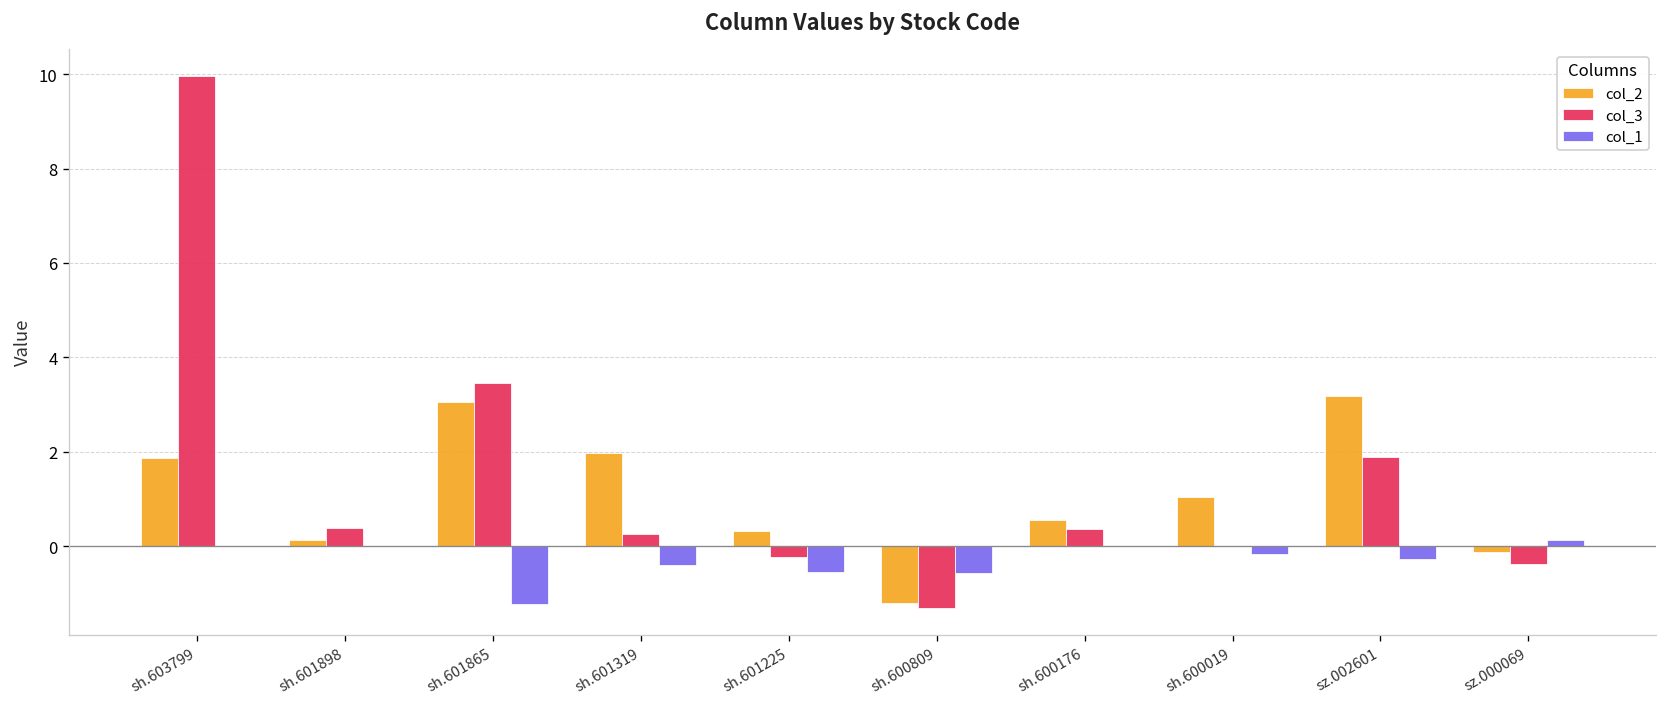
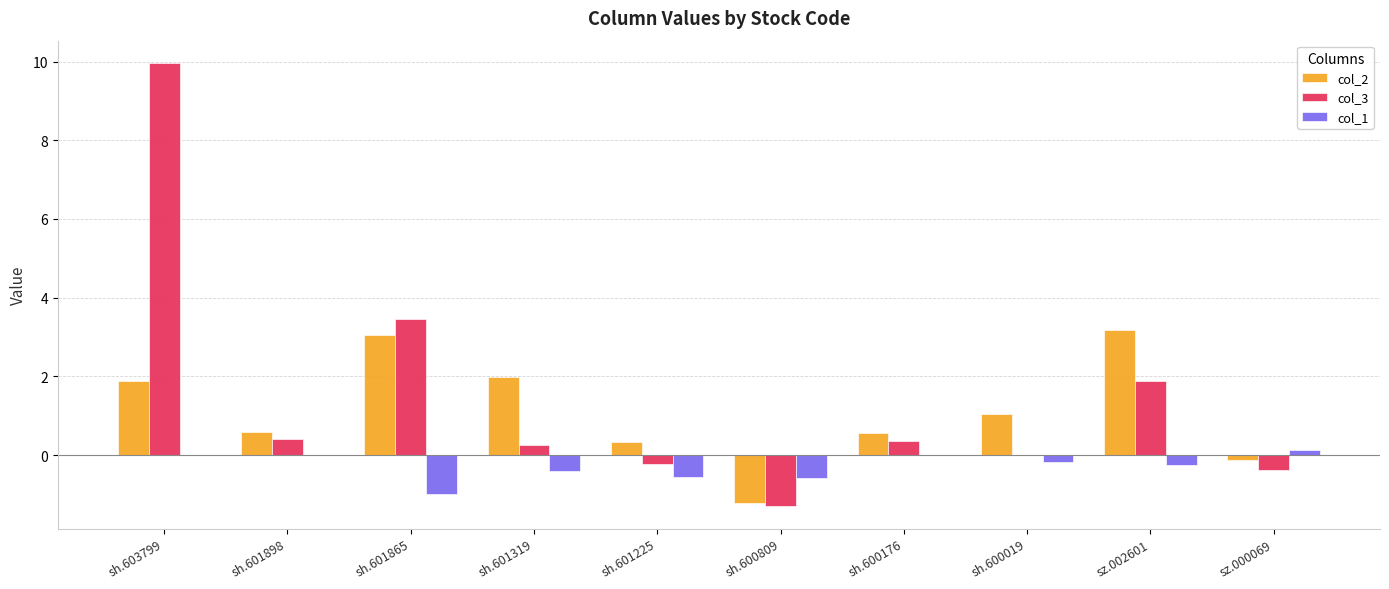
col_2, sh.601898: 0.1 -> 0.6
col_1, sh.601865: -1.2 -> -1.0
